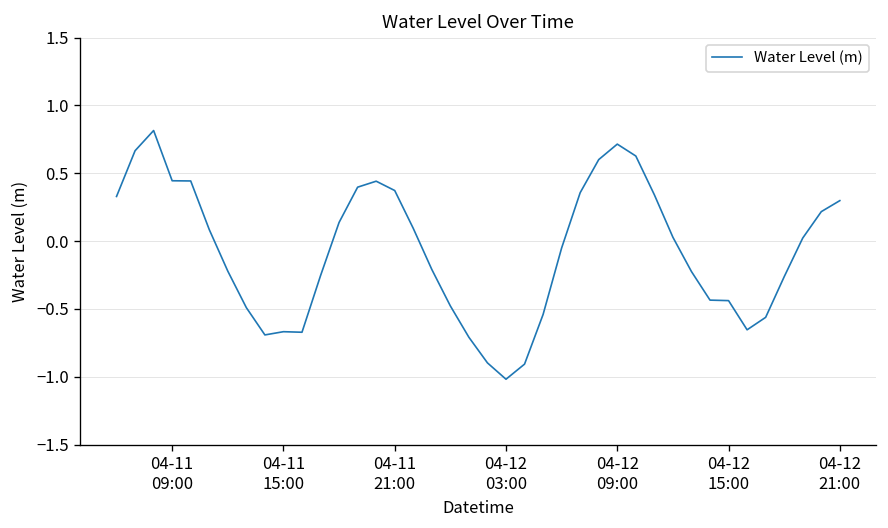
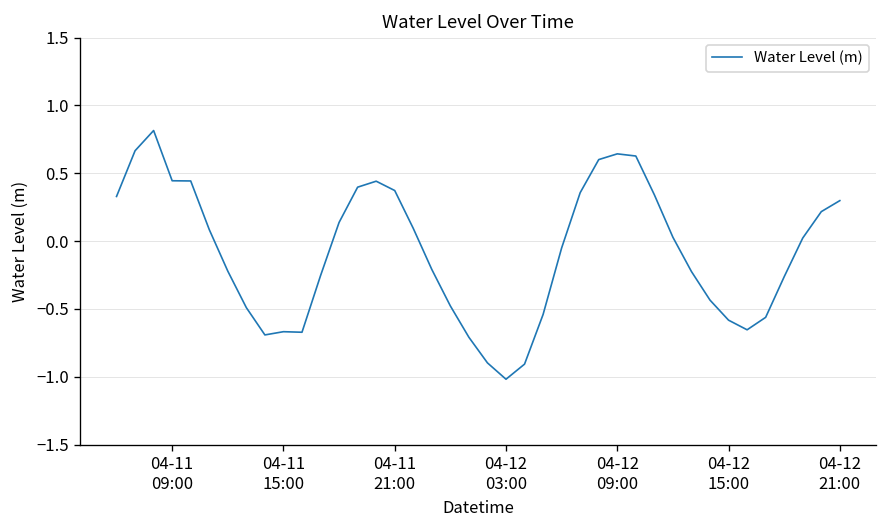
04-12 09:00: 0.71 -> 0.64
04-12 15:00: -0.44 -> -0.58
